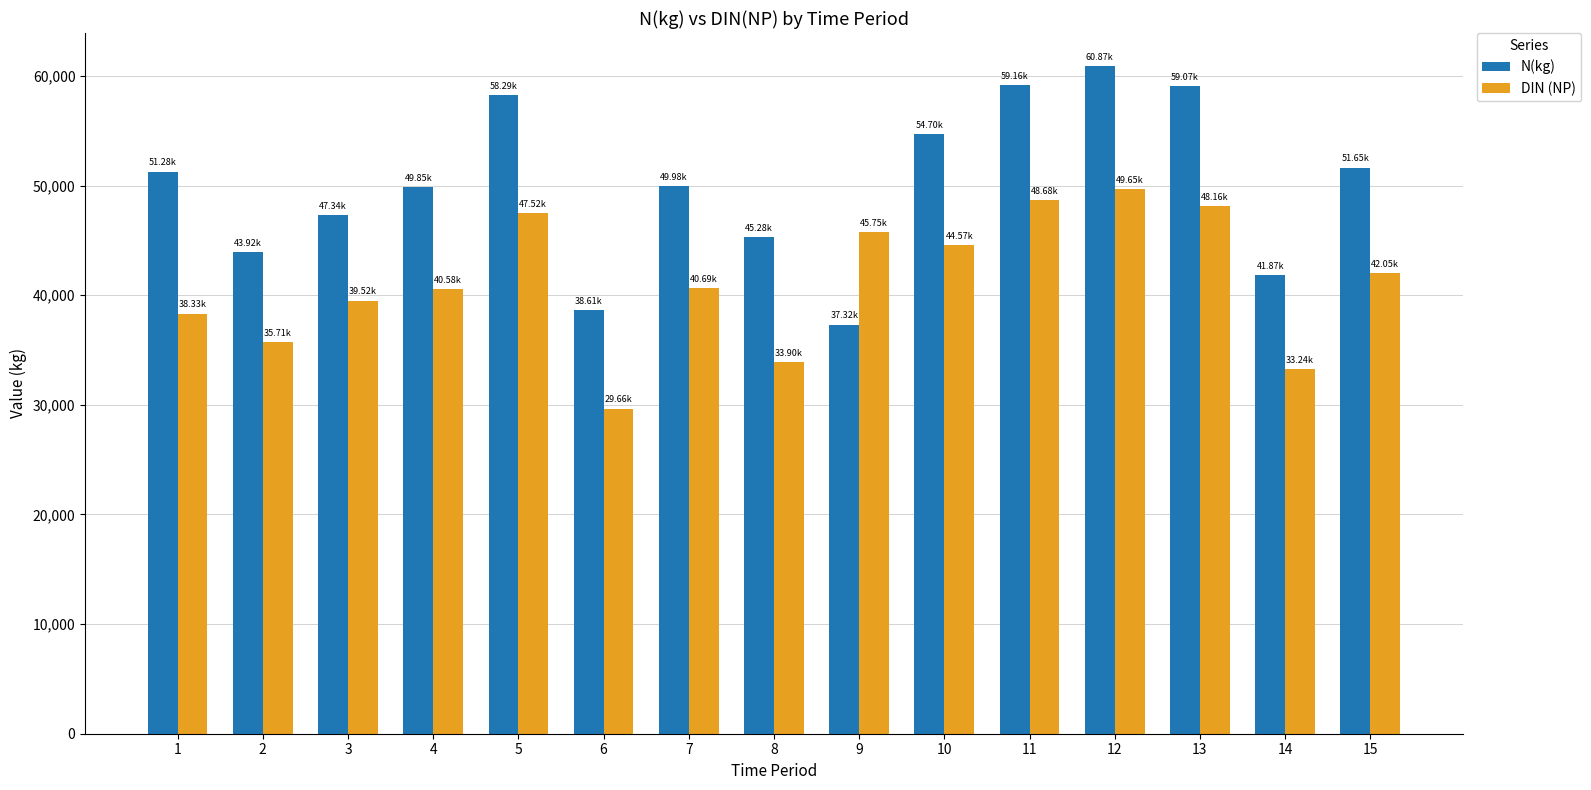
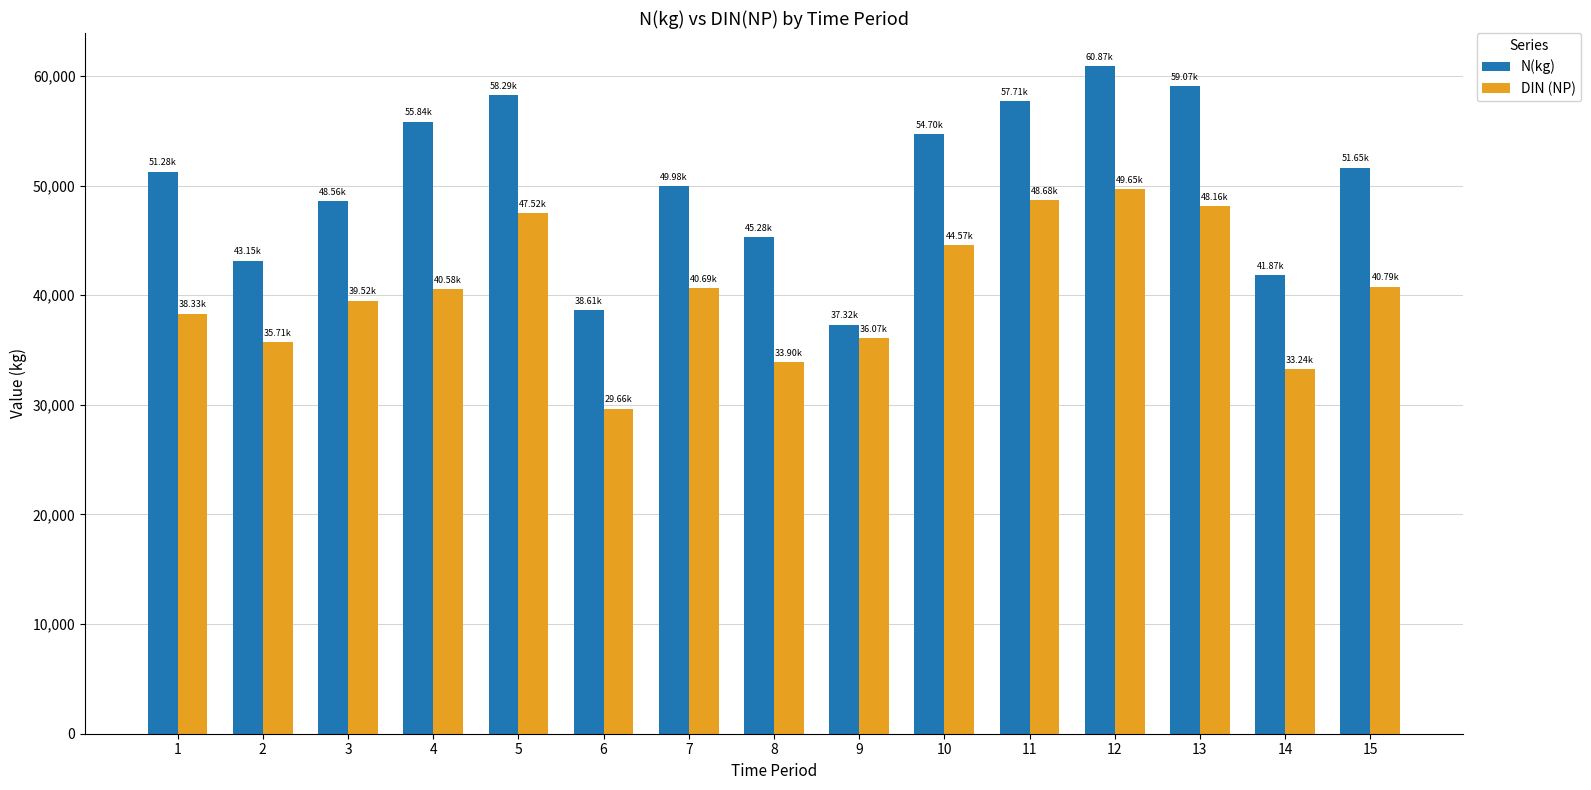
N(kg), 2: 43.92k -> 43.15k
N(kg), 3: 47.34k -> 48.56k
N(kg), 4: 49.85k -> 55.84k
DIN (NP), 9: 45.75k -> 36.07k
N(kg), 11: 59.16k -> 57.71k
DIN (NP), 15: 42.05k -> 40.79k
